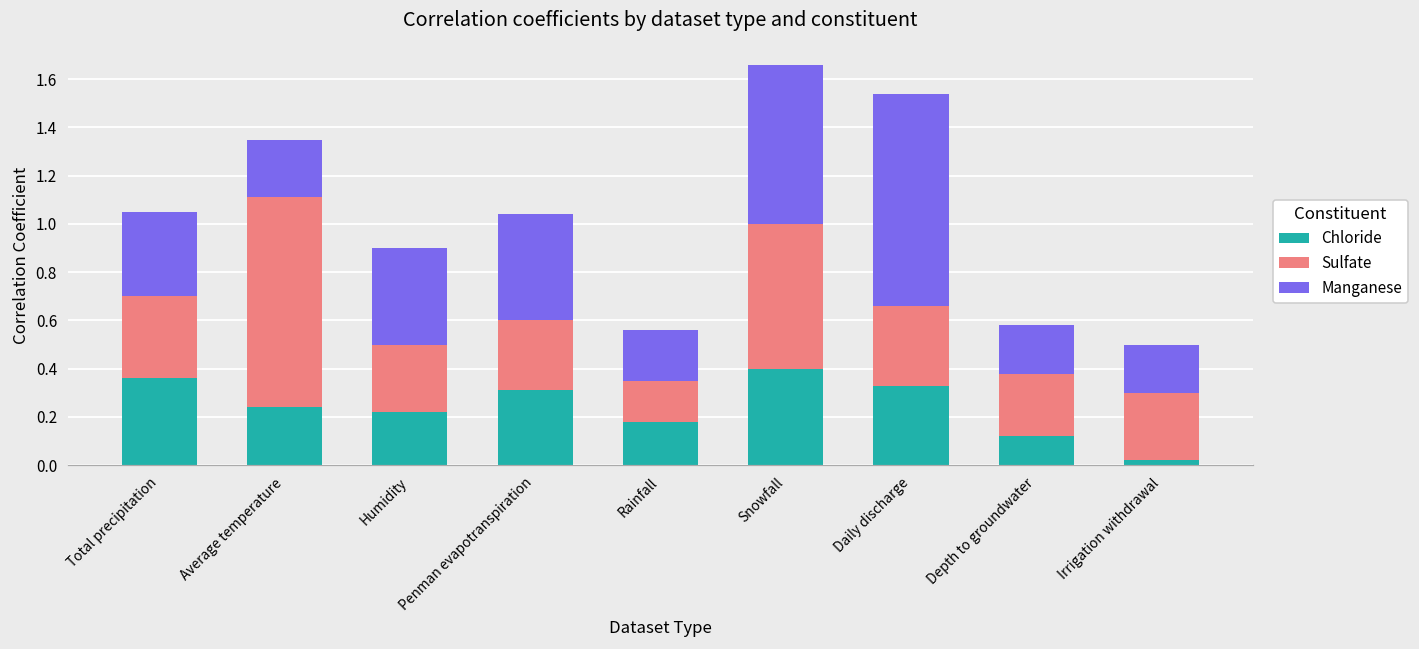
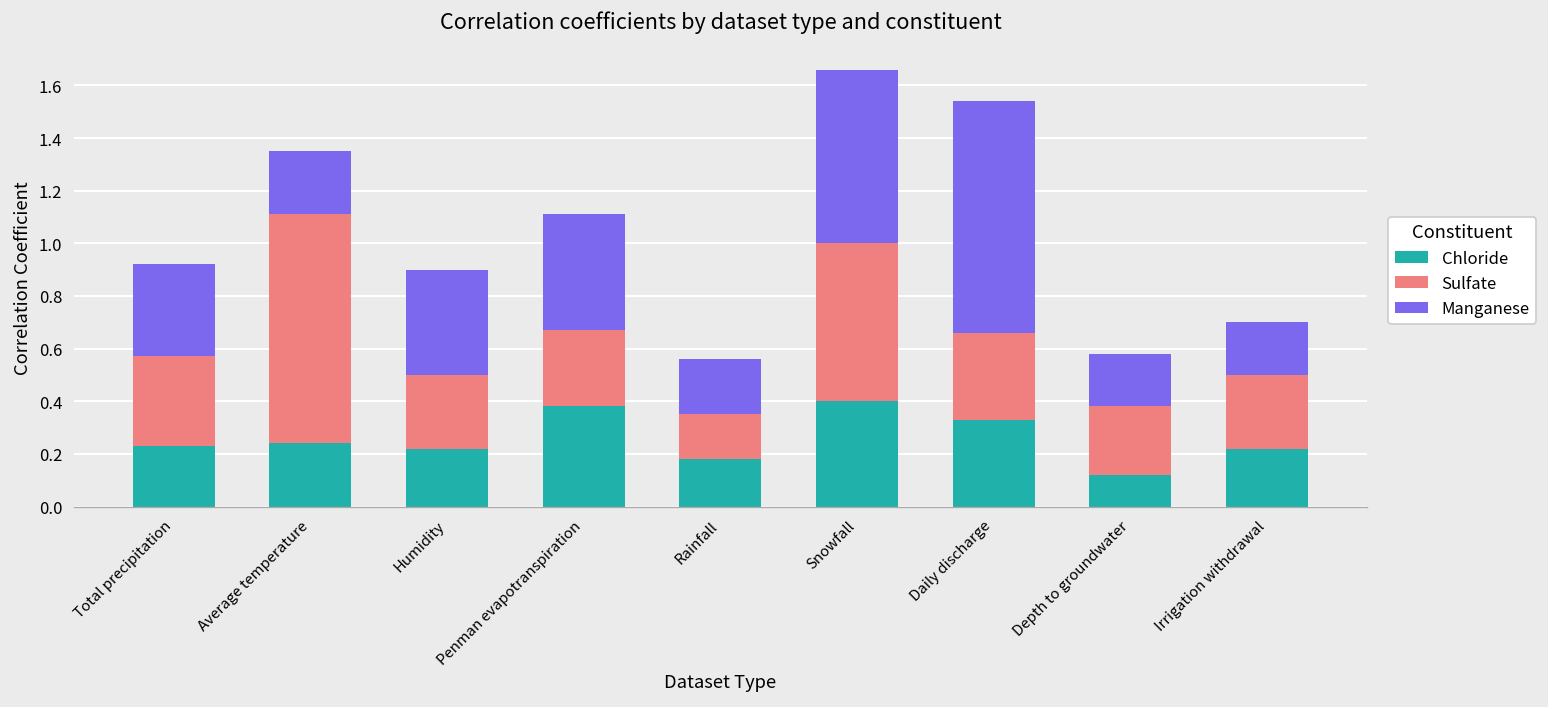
Chloride, Total precipitation: 0.36 -> 0.23
Chloride, Penman evapotranspiration: 0.31 -> 0.38
Chloride, Irrigation withdrawal: 0.02 -> 0.22
